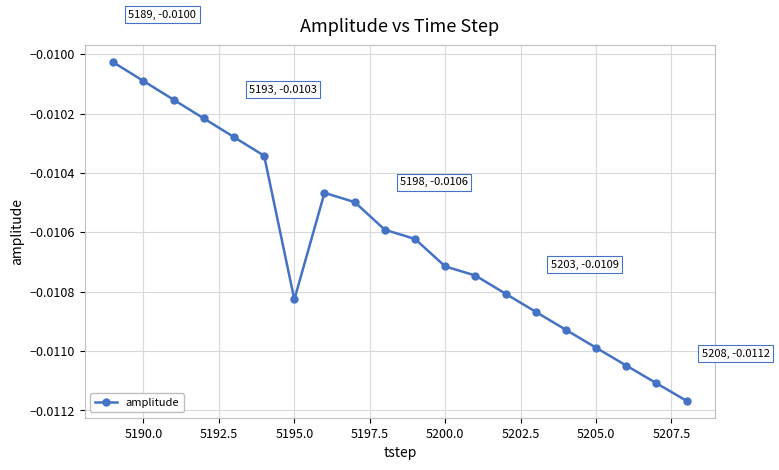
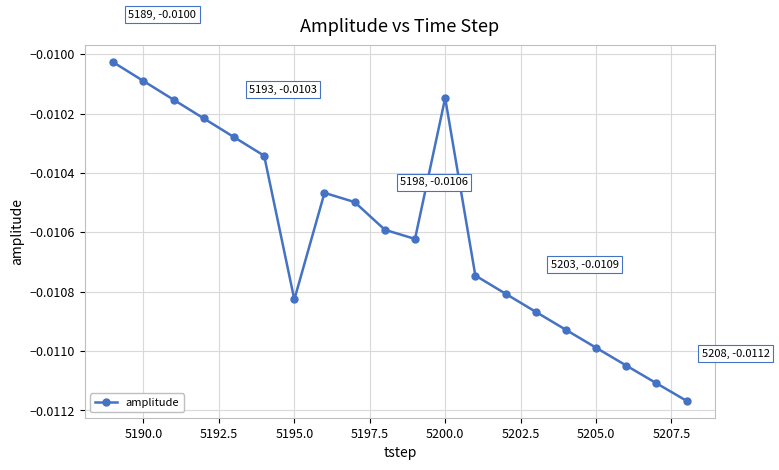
5200.0: -0.01071 -> -0.01015
